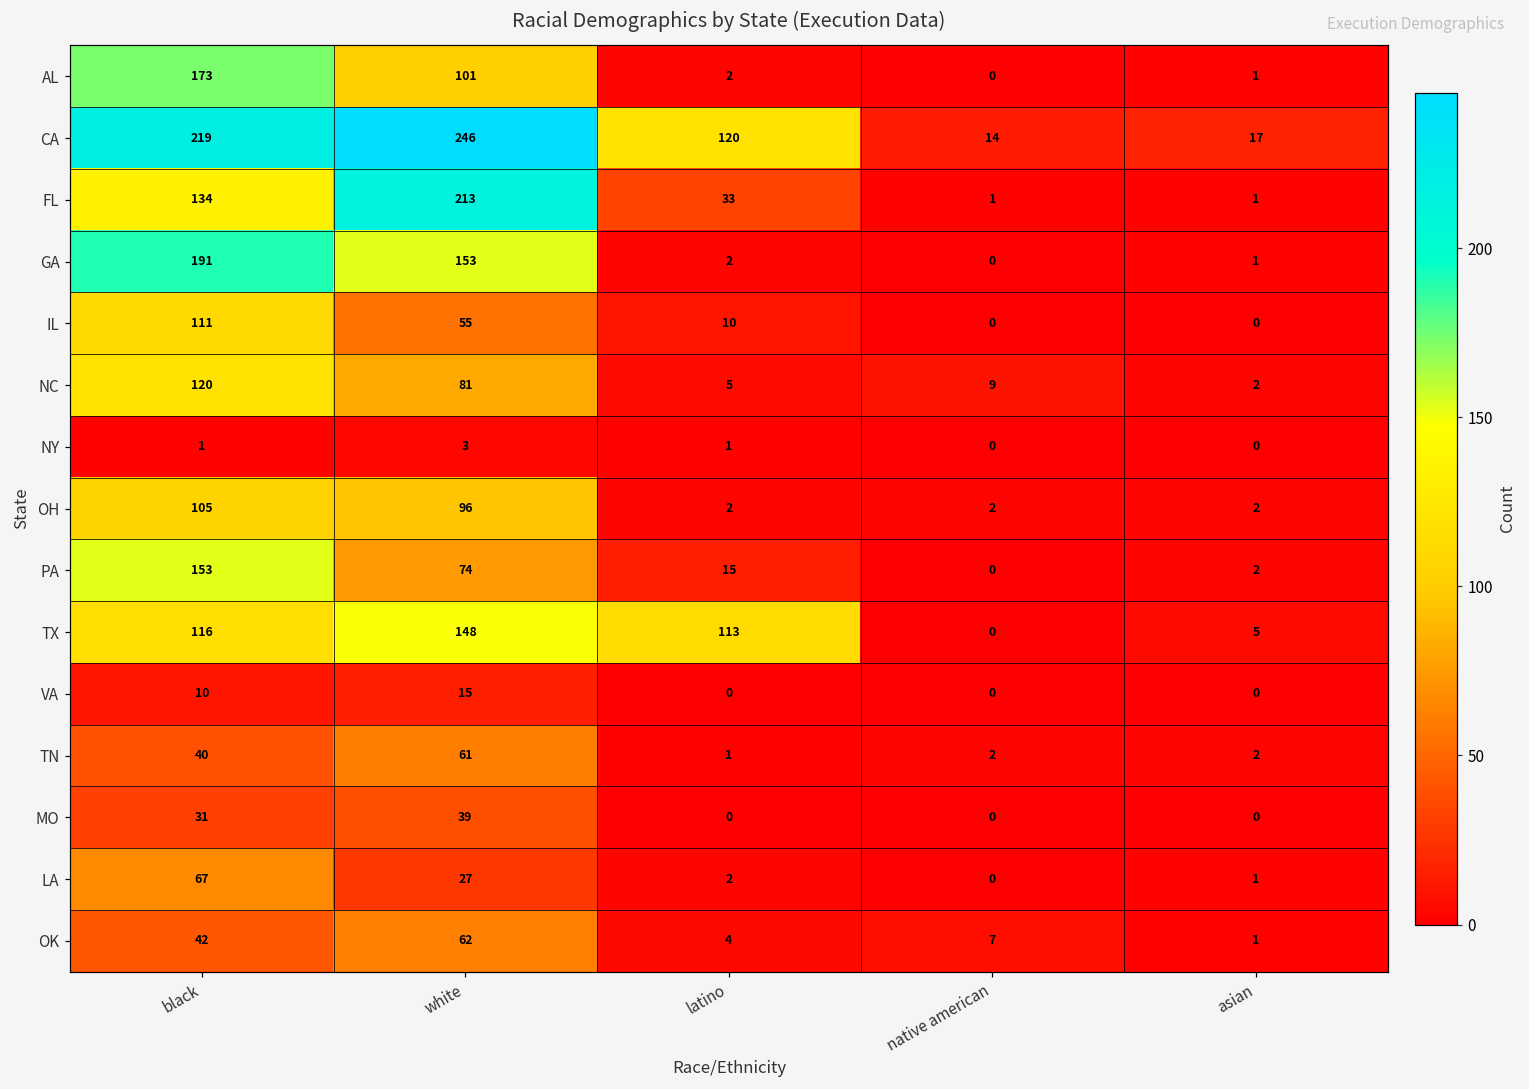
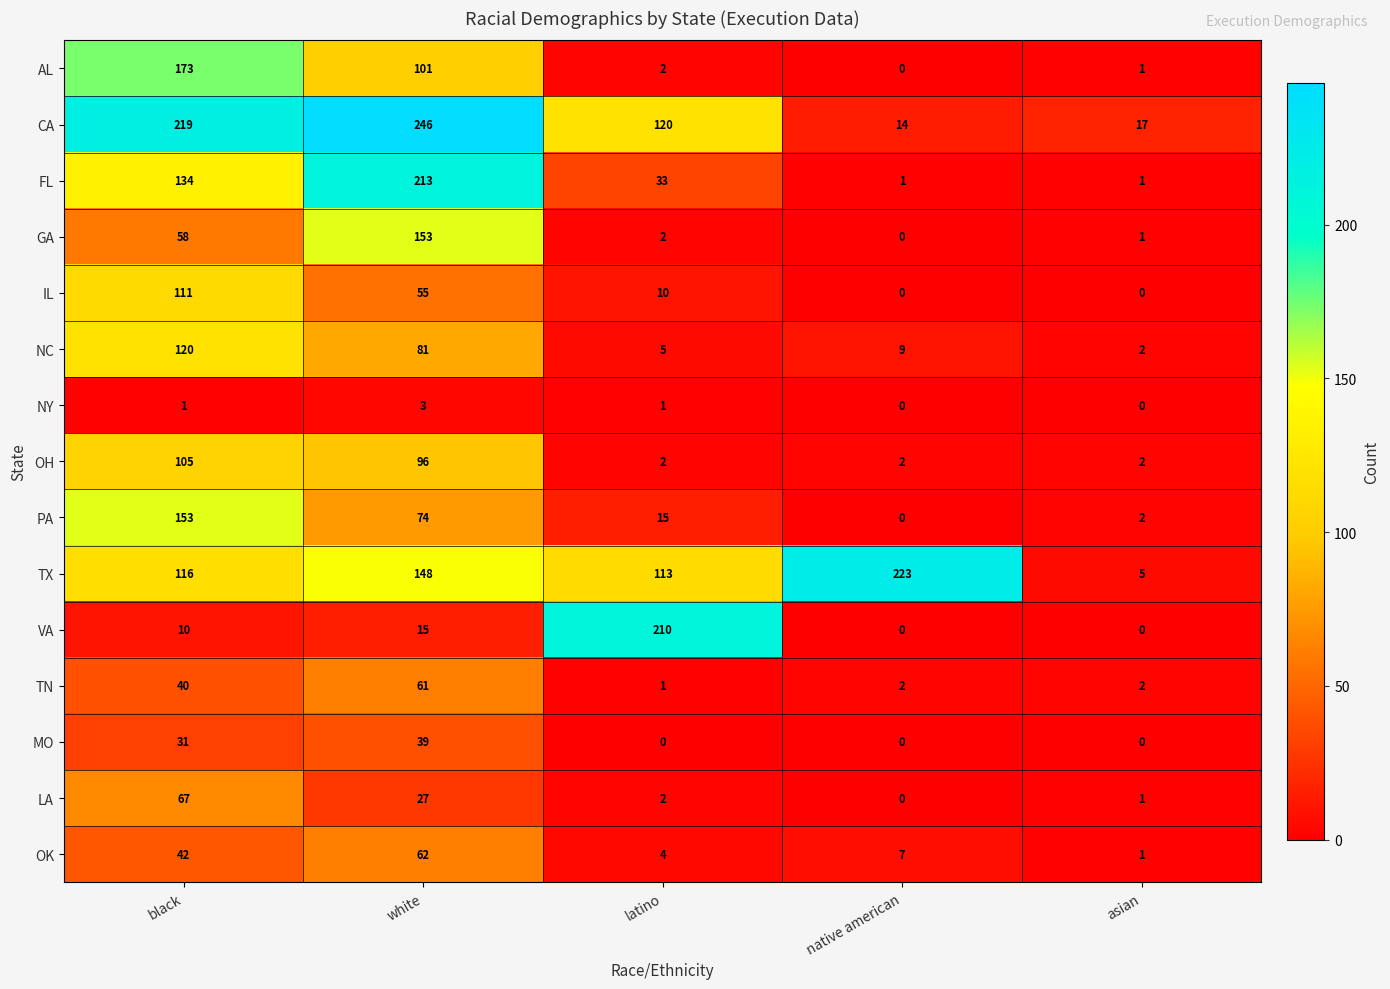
GA, black: 191 -> 58
TX, native american: 0 -> 223
VA, latino: 0 -> 210
